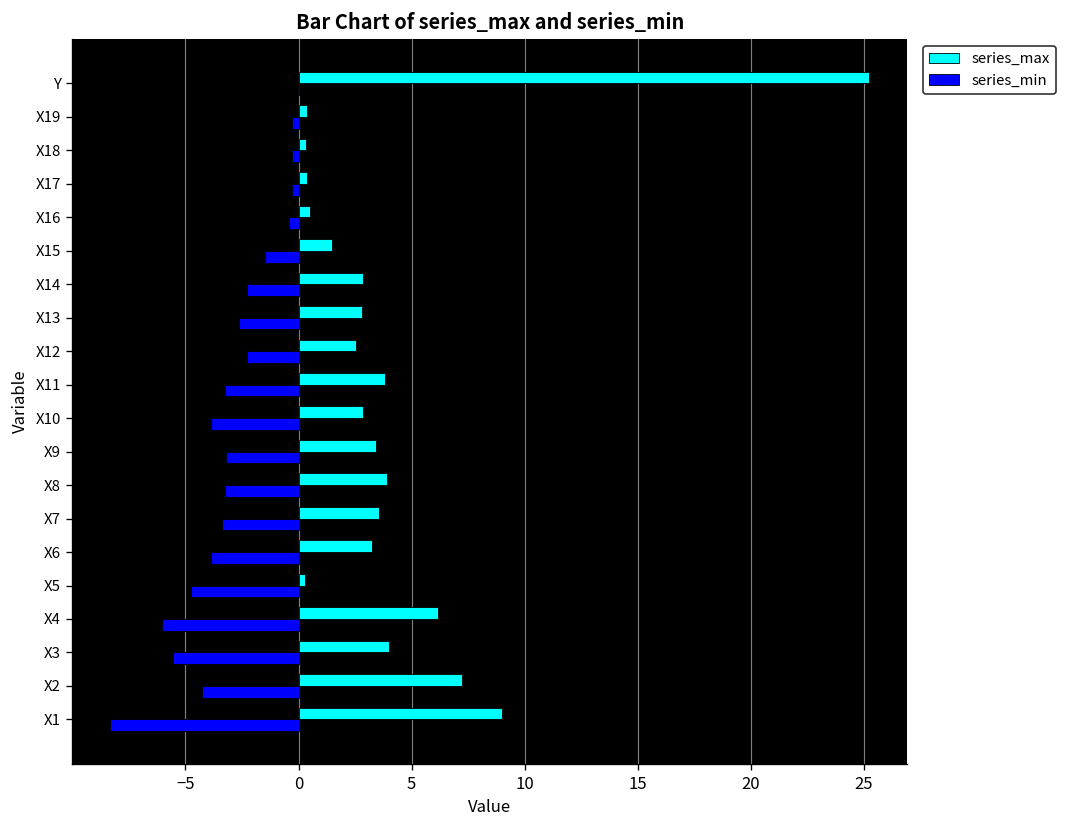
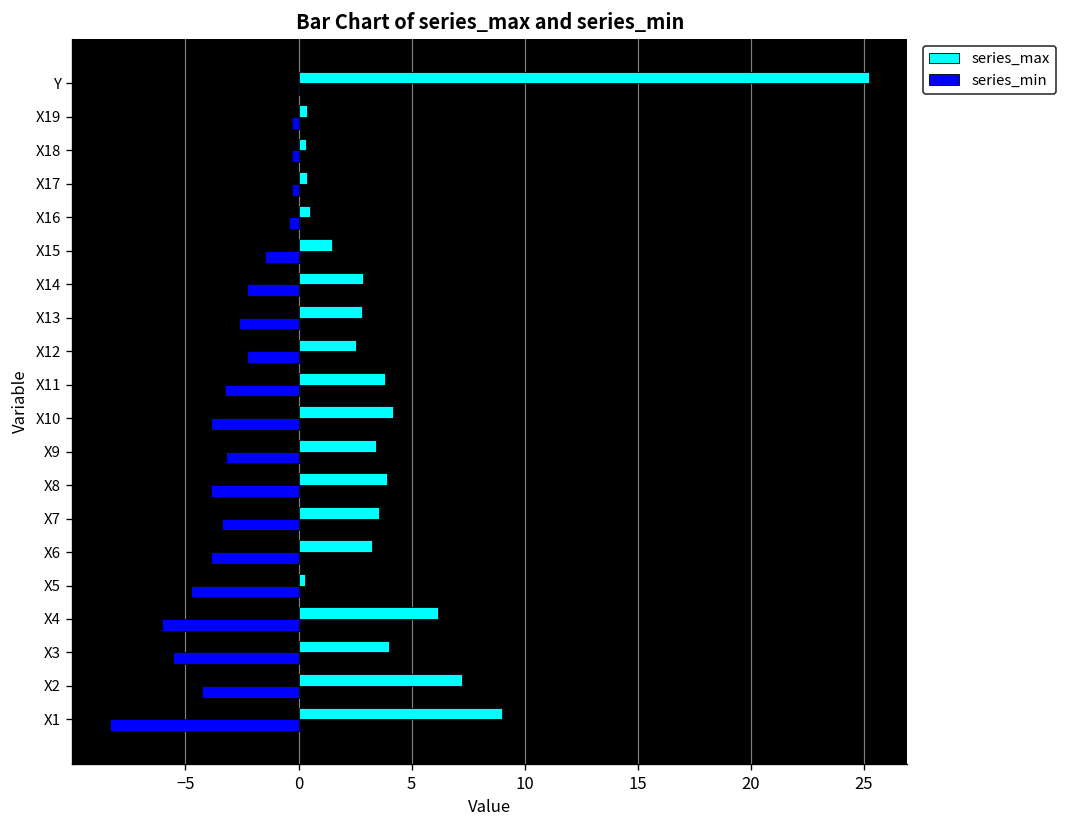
series_max, X10: 2.8 -> 4.2
series_min, X8: -3.2 -> -3.9
